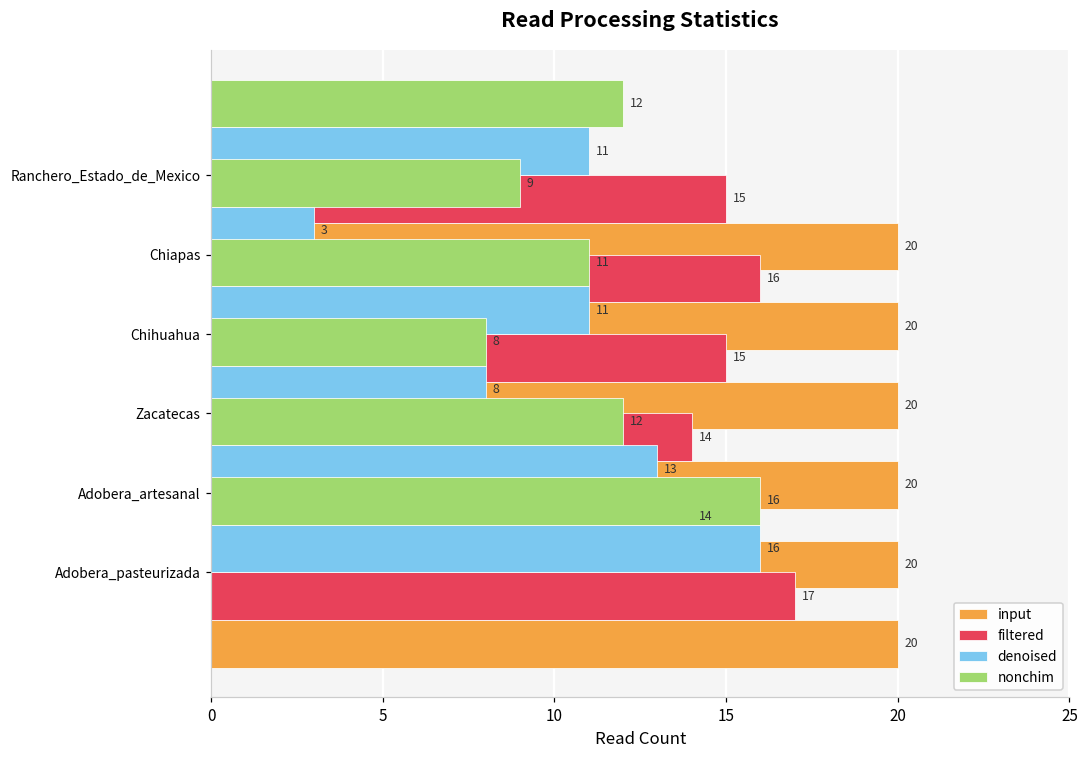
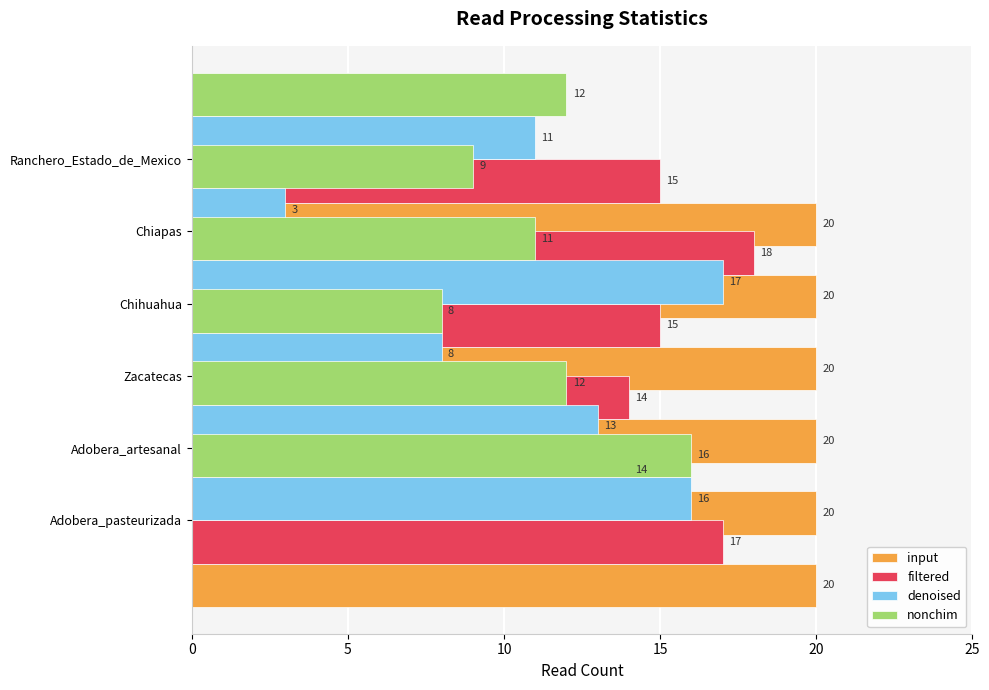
filtered, Chiapas: 16 -> 18
denoised, Chihuahua: 11 -> 17
